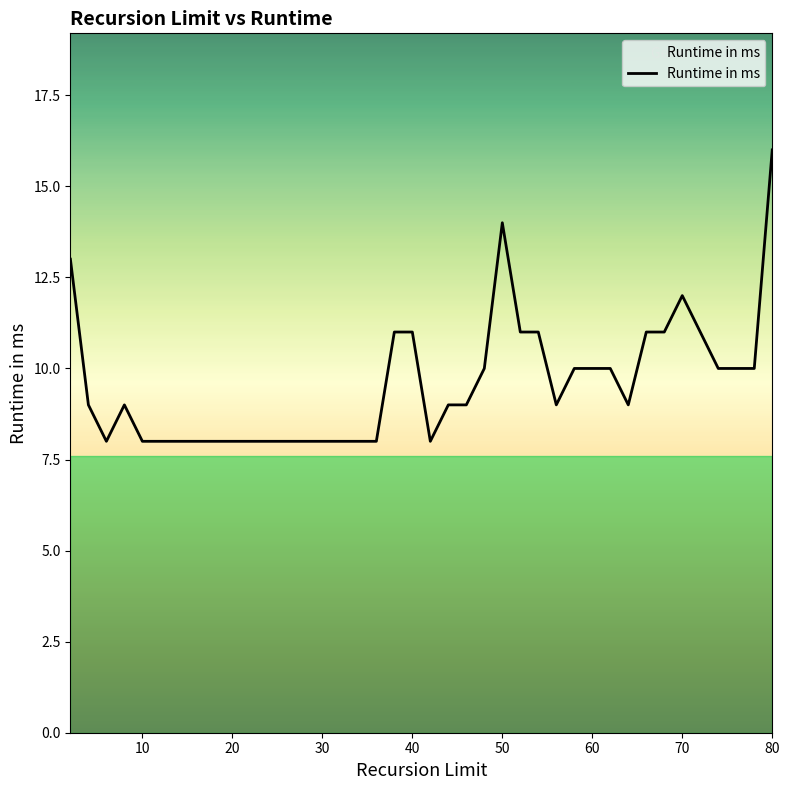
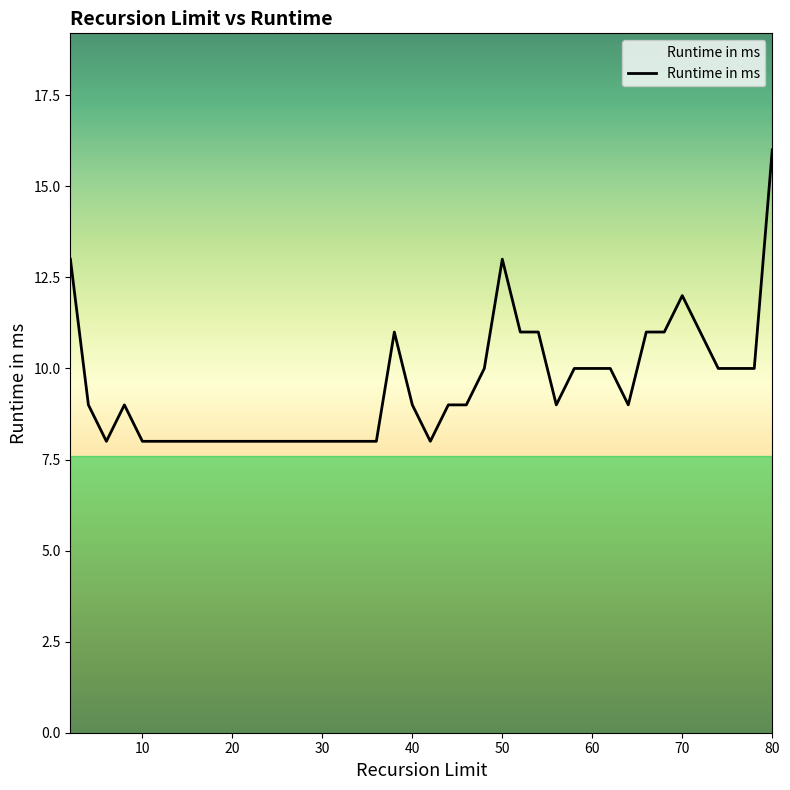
40: 11 -> 9
50: 14 -> 13
